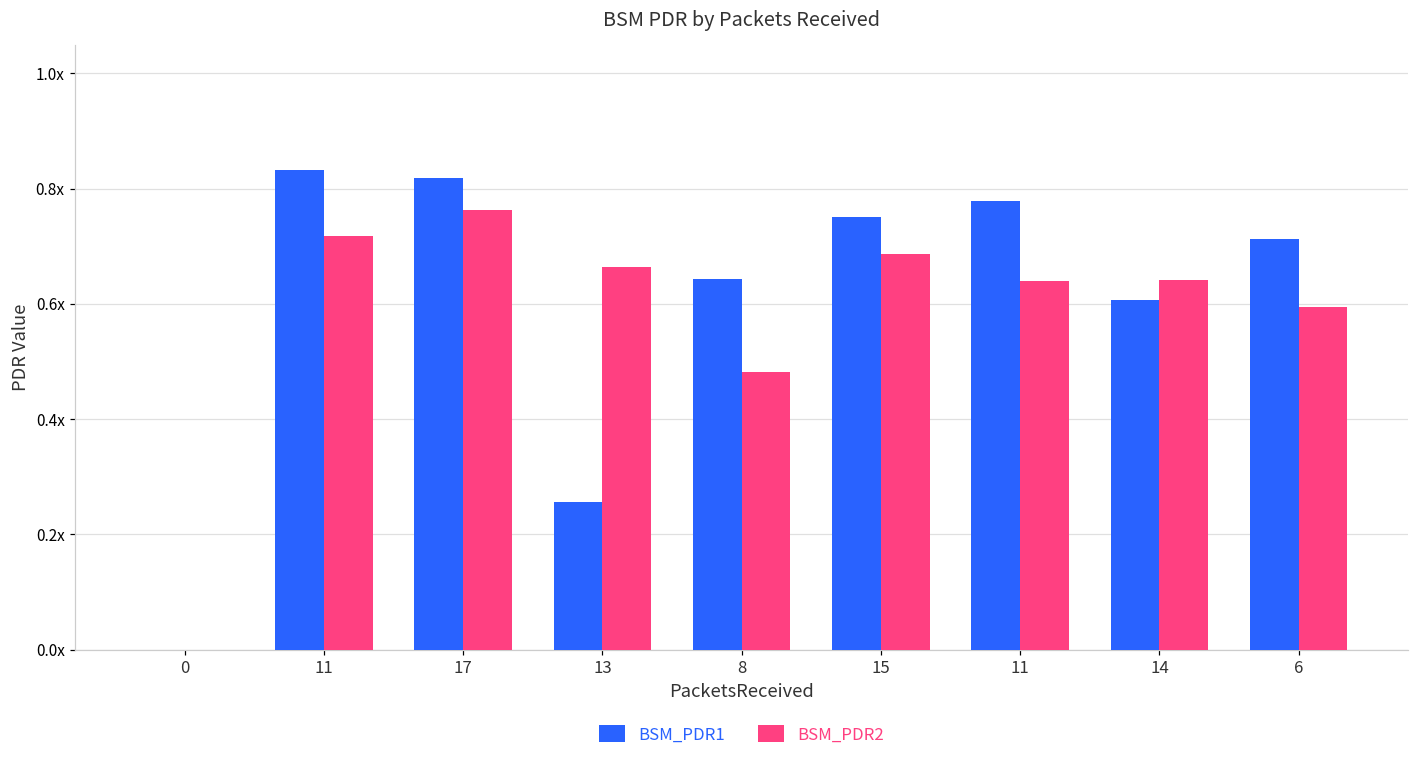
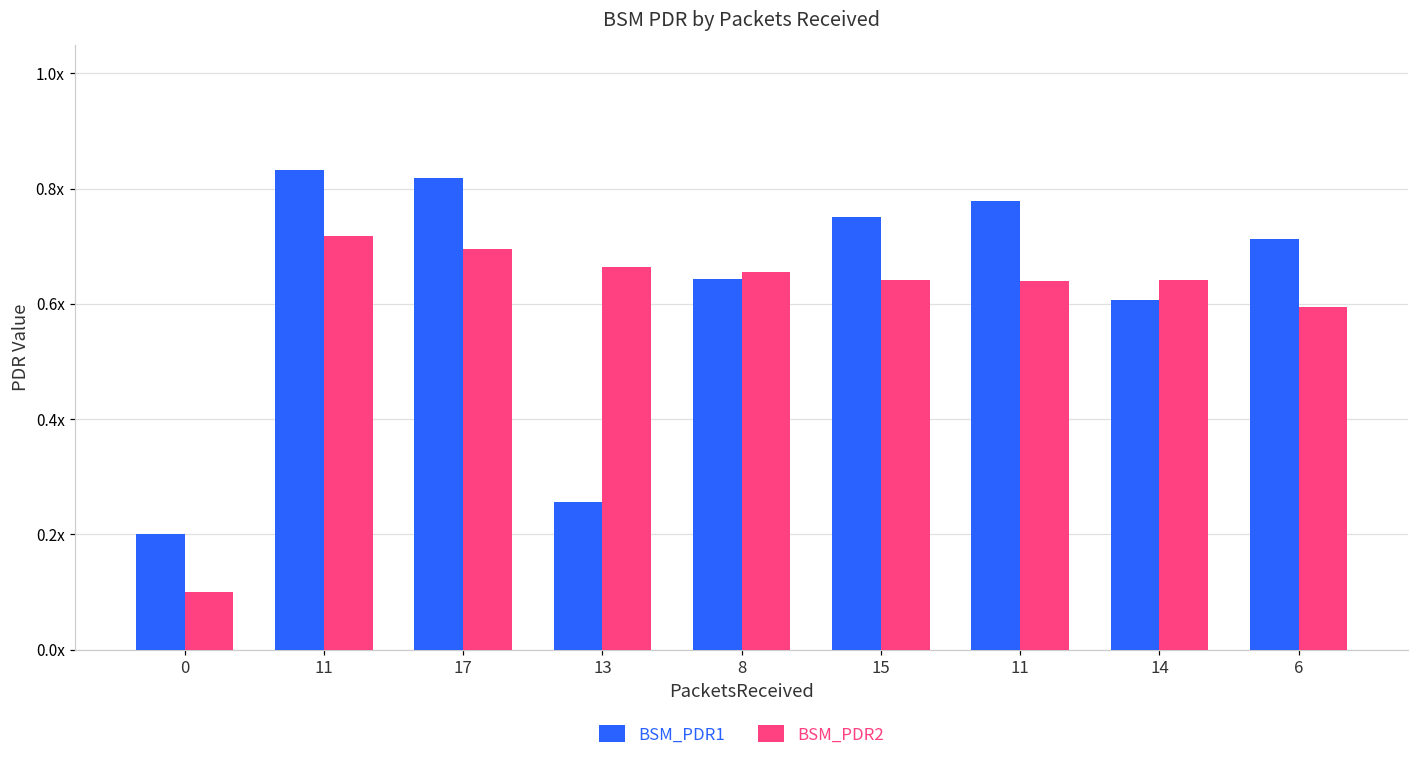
BSM_PDR1, 0: 0.0x -> 0.2x
BSM_PDR2, 0: 0.0x -> 0.1x
BSM_PDR2, 17: 0.76x -> 0.69x
BSM_PDR2, 8: 0.48x -> 0.66x
BSM_PDR2, 15: 0.69x -> 0.64x
